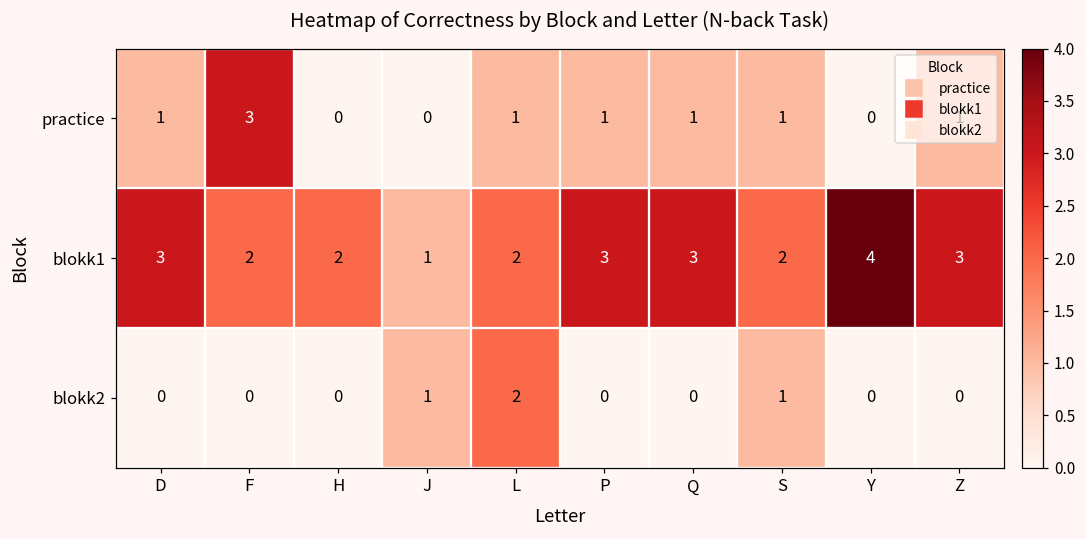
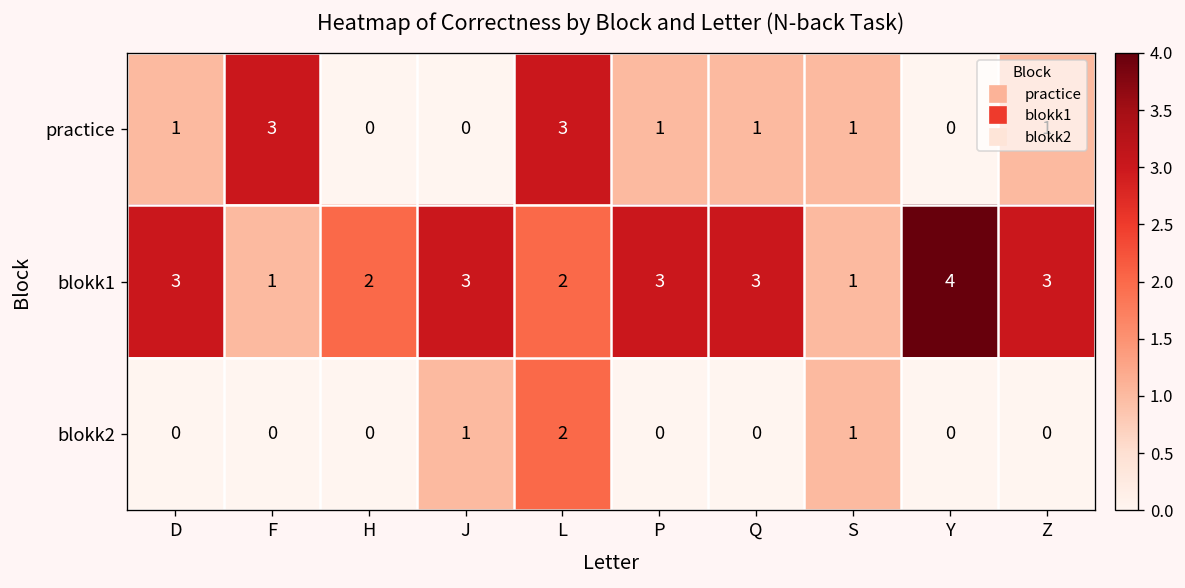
practice, L: 1 -> 3
blokk1, F: 2 -> 1
blokk1, J: 1 -> 3
blokk1, S: 2 -> 1
